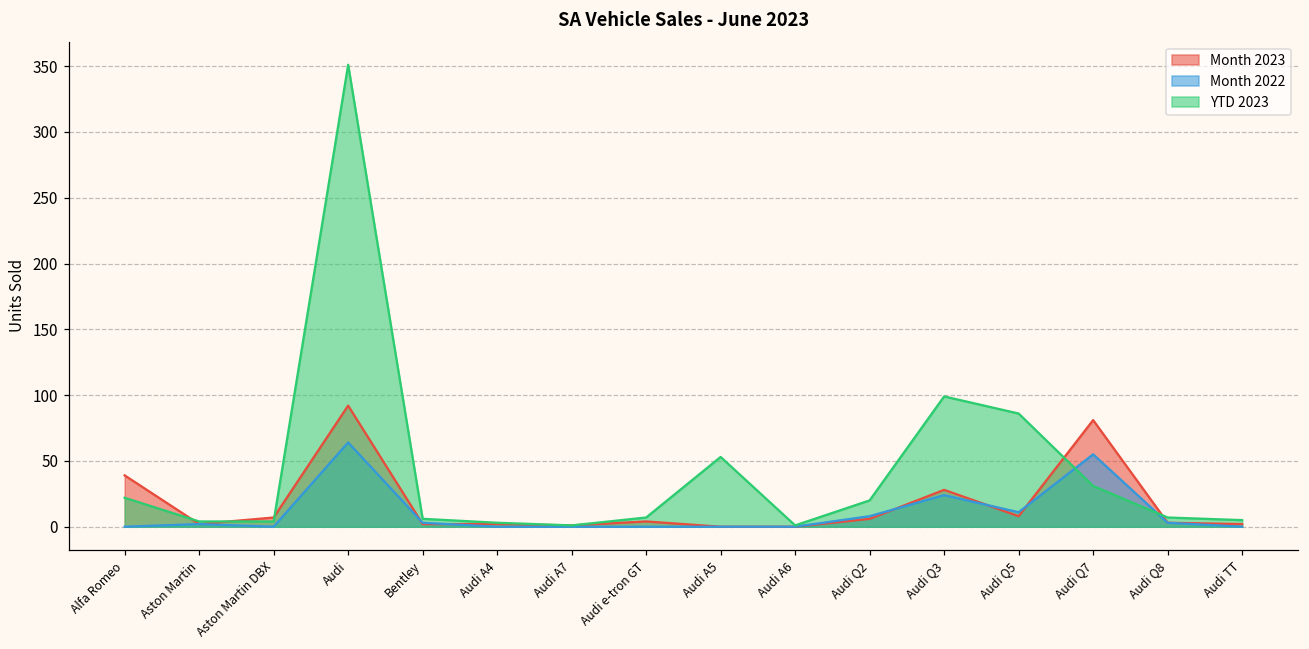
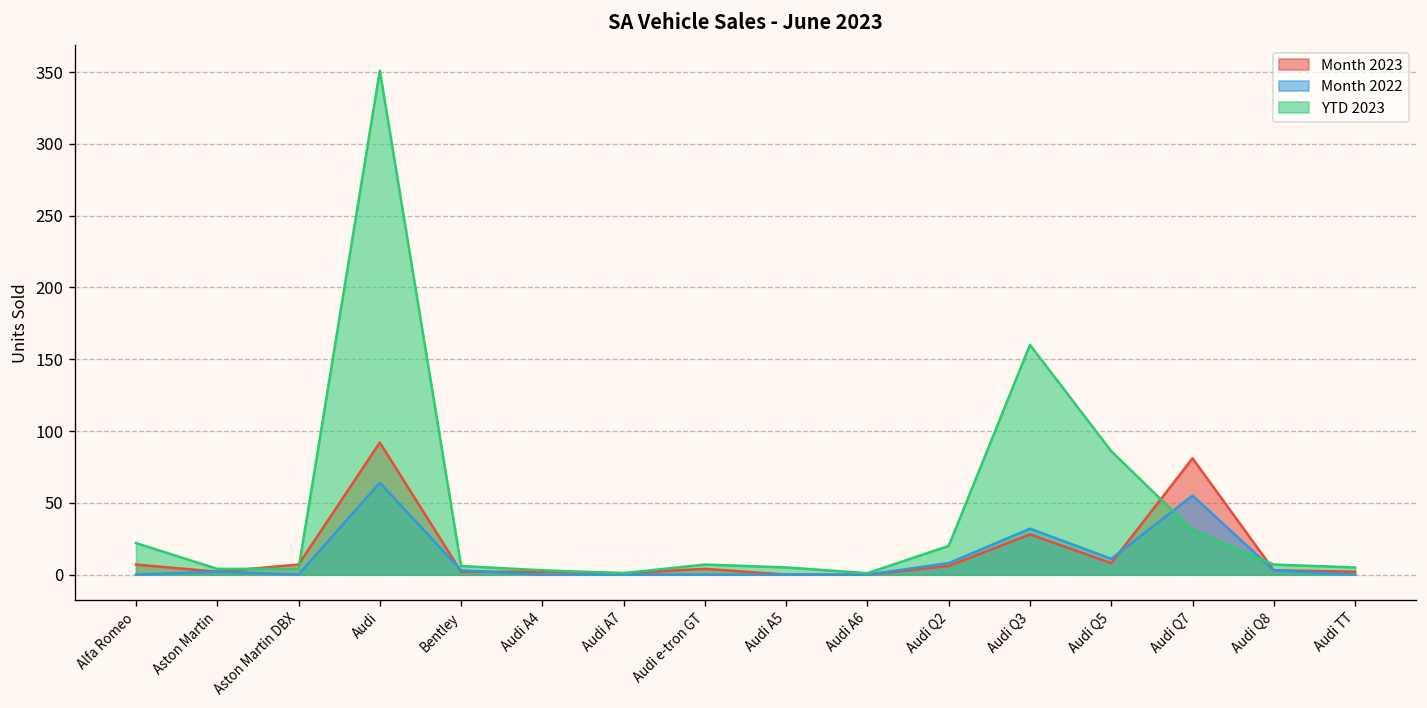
Month 2023, Alfa Romeo: 39 -> 7
YTD 2023, Audi A5: 53 -> 5
Month 2022, Audi Q3: 24 -> 32
YTD 2023, Audi Q3: 99 -> 160
